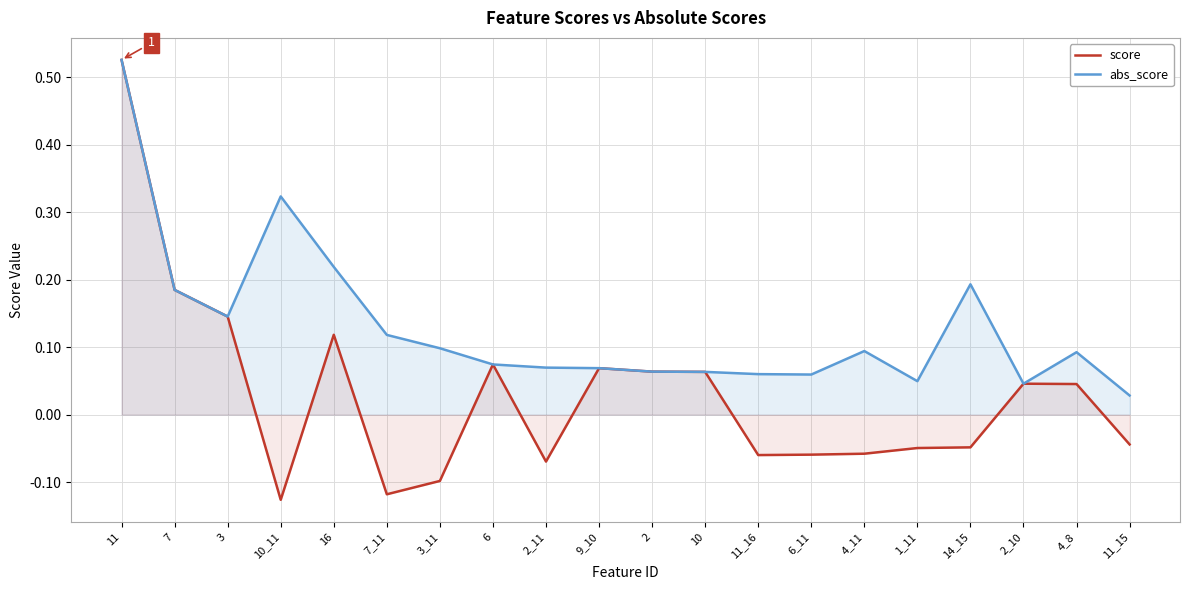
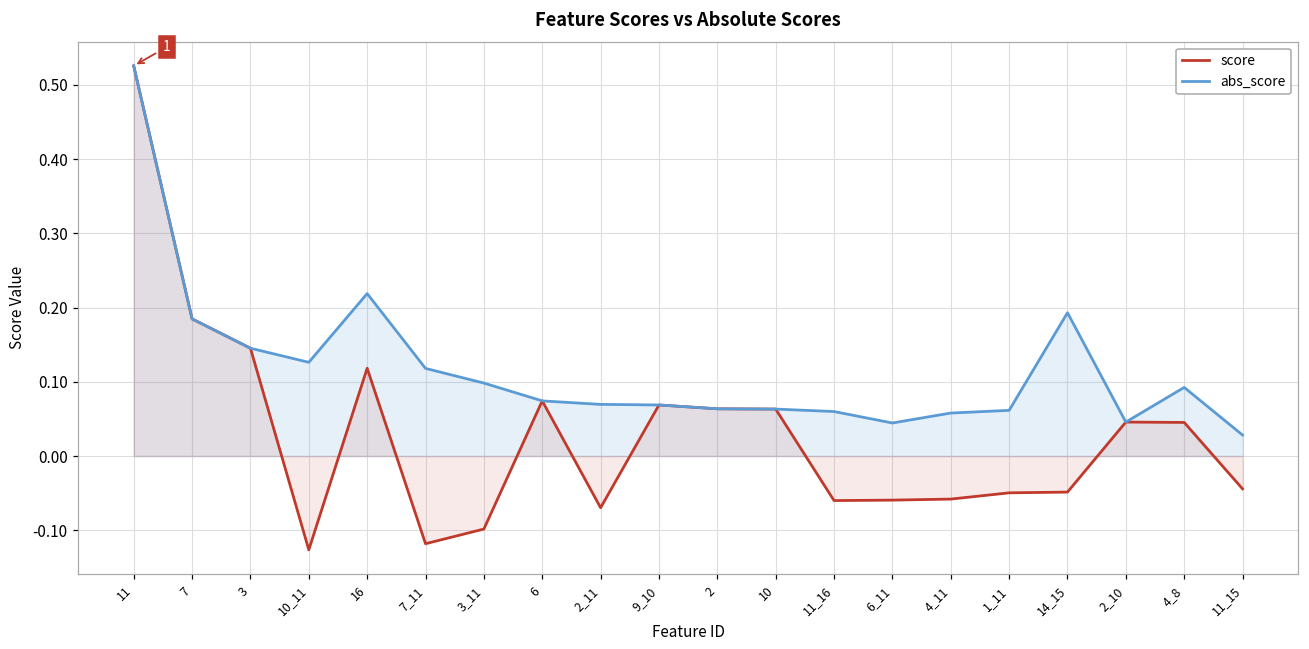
abs_score, 10_11: 0.32 -> 0.13
abs_score, 6_11: 0.06 -> 0.04
abs_score, 4_11: 0.09 -> 0.06
abs_score, 1_11: 0.05 -> 0.06
